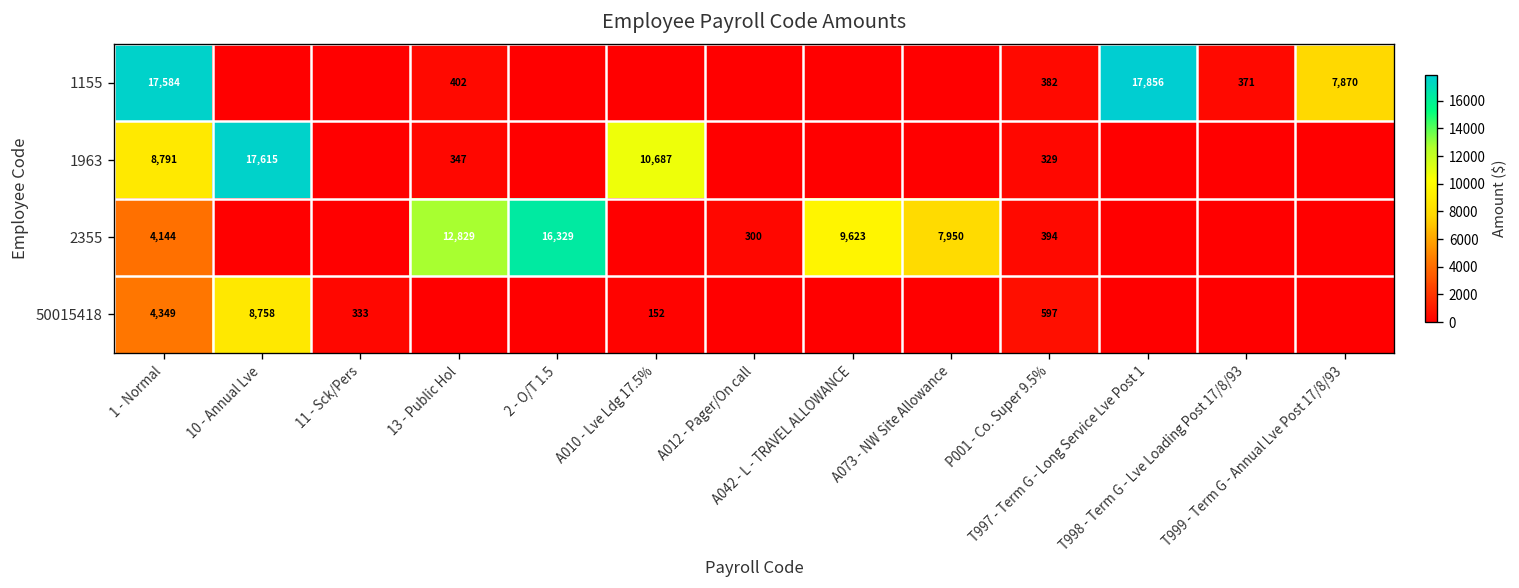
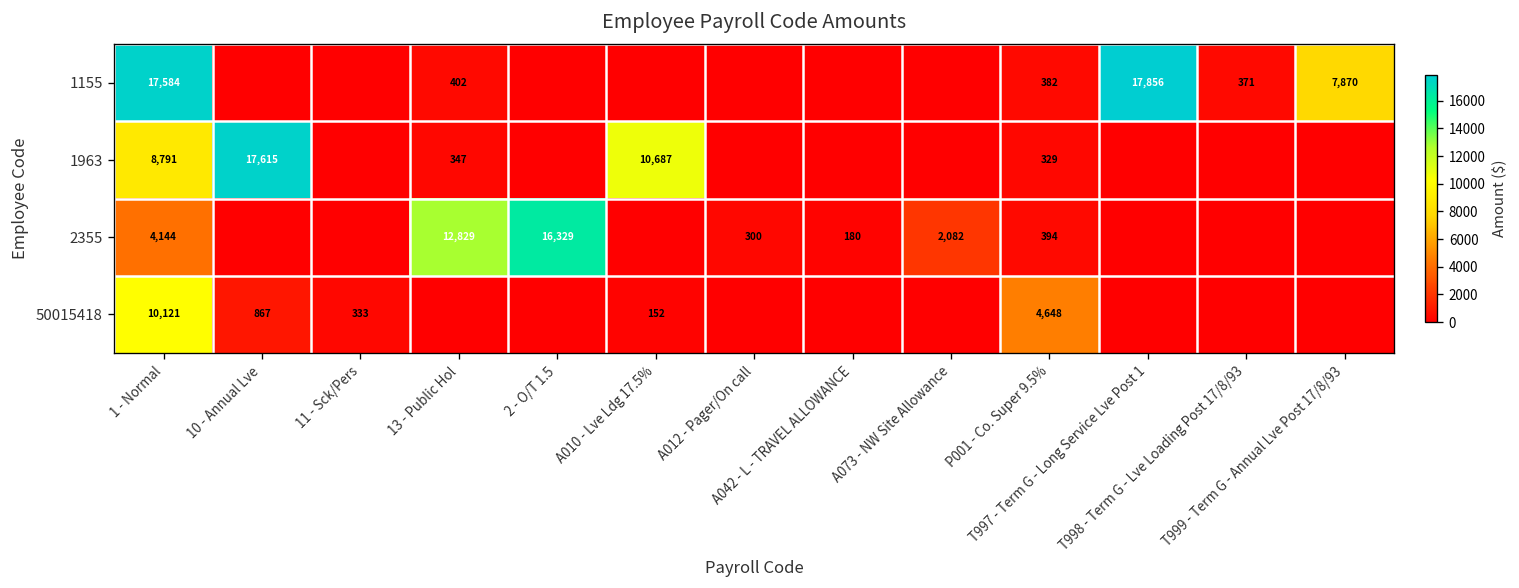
2355, A042 - L - TRAVEL ALLOWANCE: 9,623 -> 180
2355, A073 - NW Site Allowance: 7,950 -> 2,082
50015418, 1 - Normal: 4,349 -> 10,121
50015418, 10 - Annual Lve: 8,758 -> 867
50015418, P001 - Co. Super 9.5%: 597 -> 4,648
